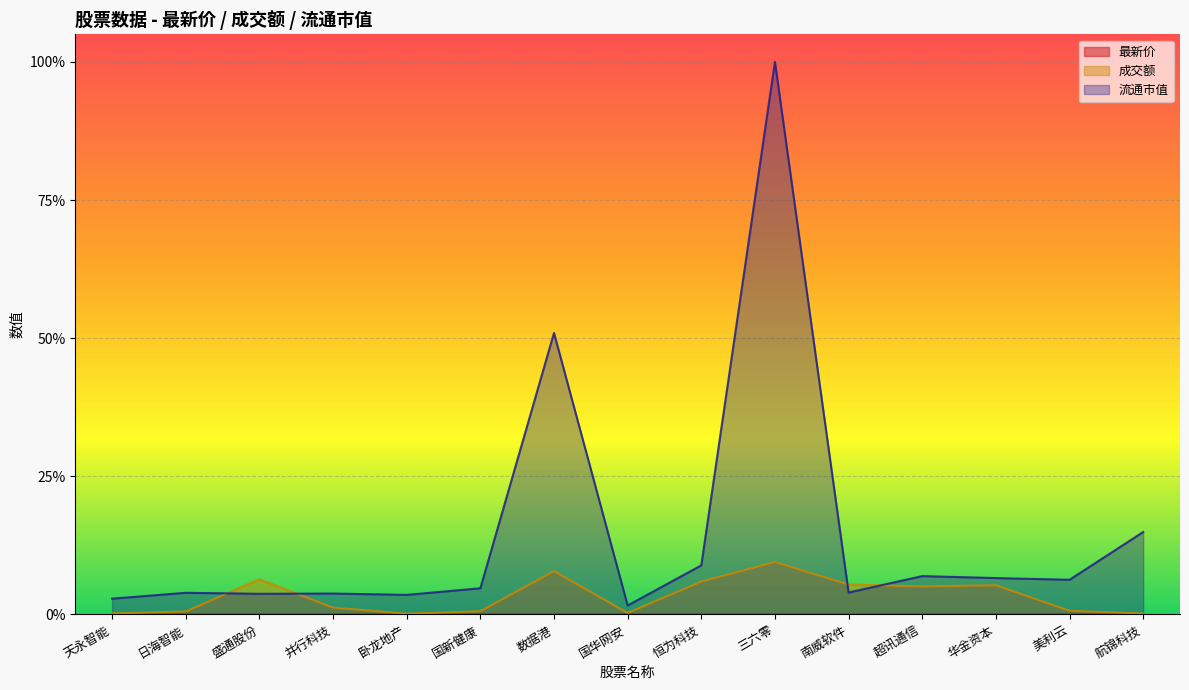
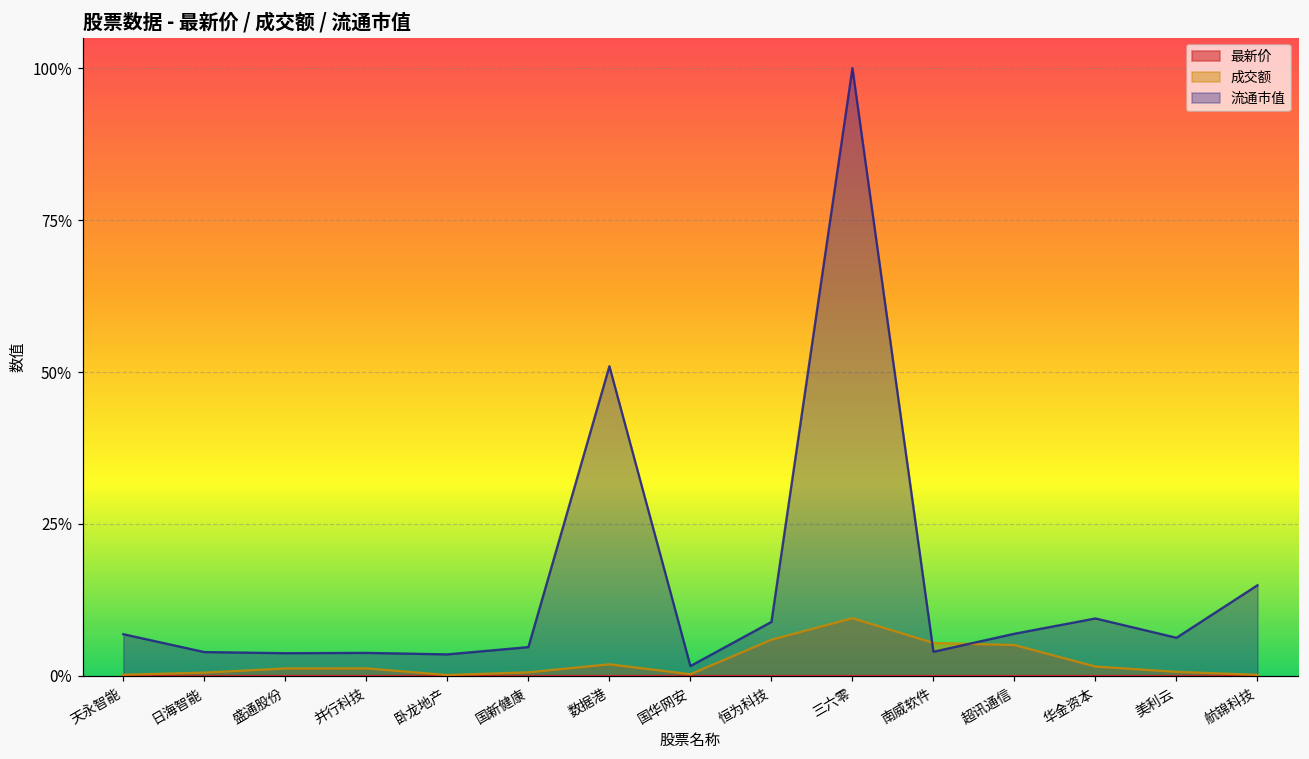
流通市值, 天永智能: 3% -> 7%
成交额, 盛通股份: 6% -> 1%
成交额, 数据港: 8% -> 2%
成交额, 华金资本: 5% -> 2%
流通市值, 华金资本: 7% -> 9%
